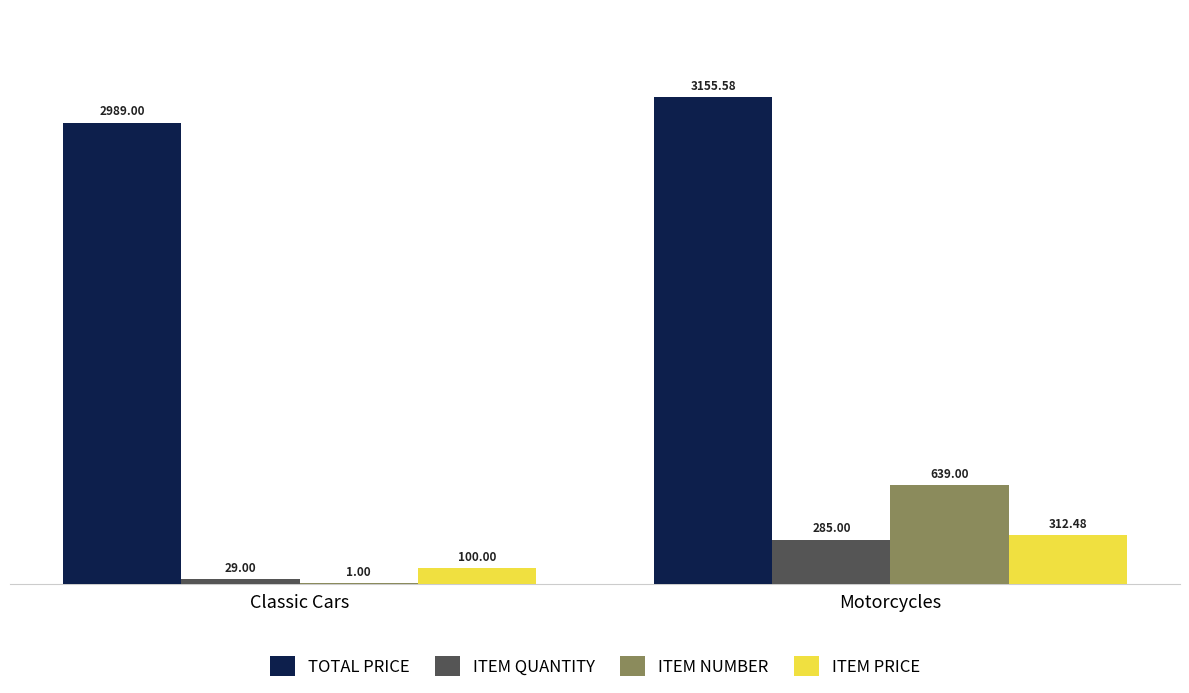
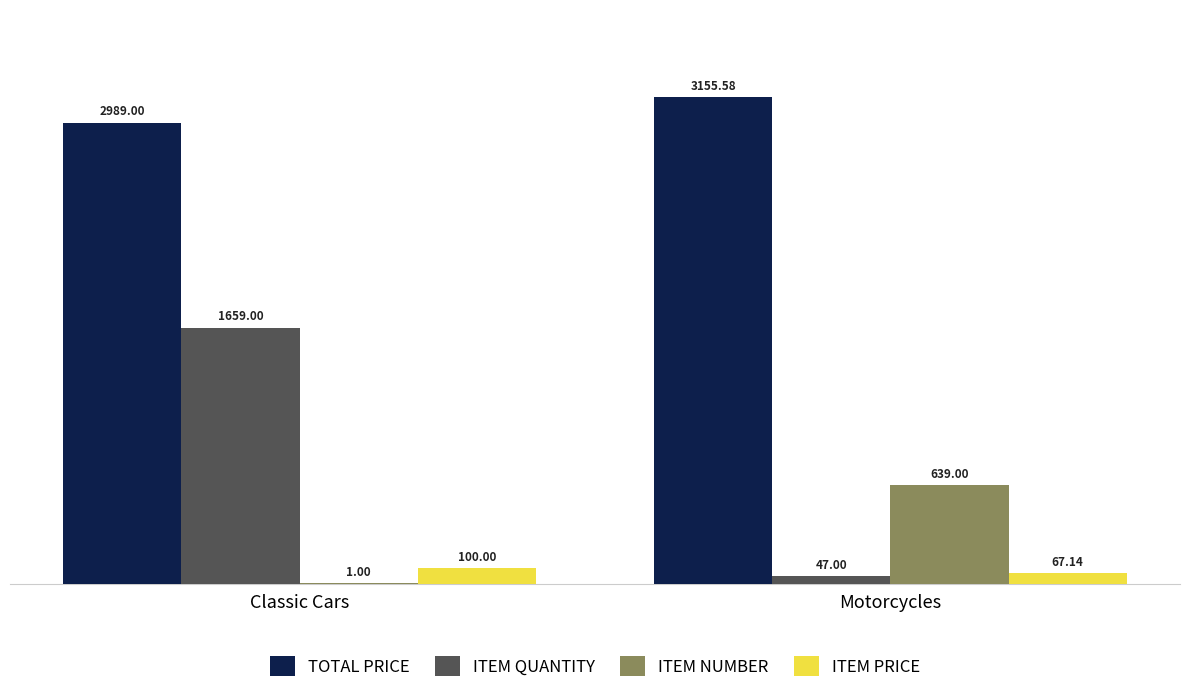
ITEM QUANTITY, Classic Cars: 29.00 -> 1659.00
ITEM QUANTITY, Motorcycles: 285.00 -> 47.00
ITEM PRICE, Motorcycles: 312.48 -> 67.14
